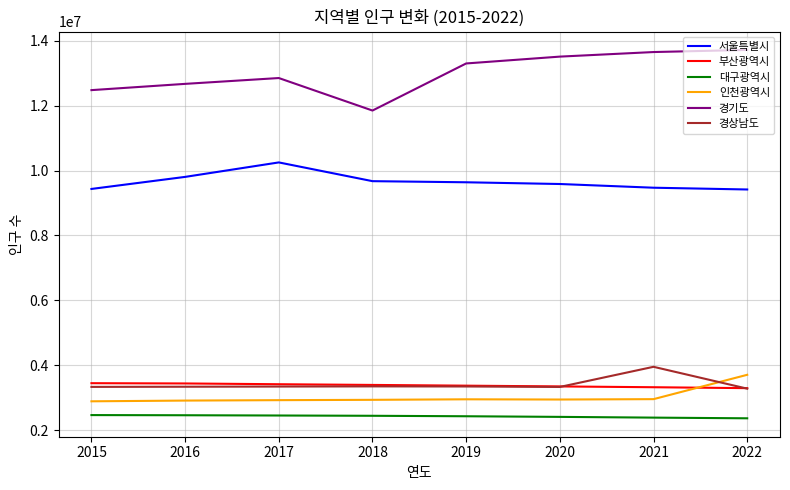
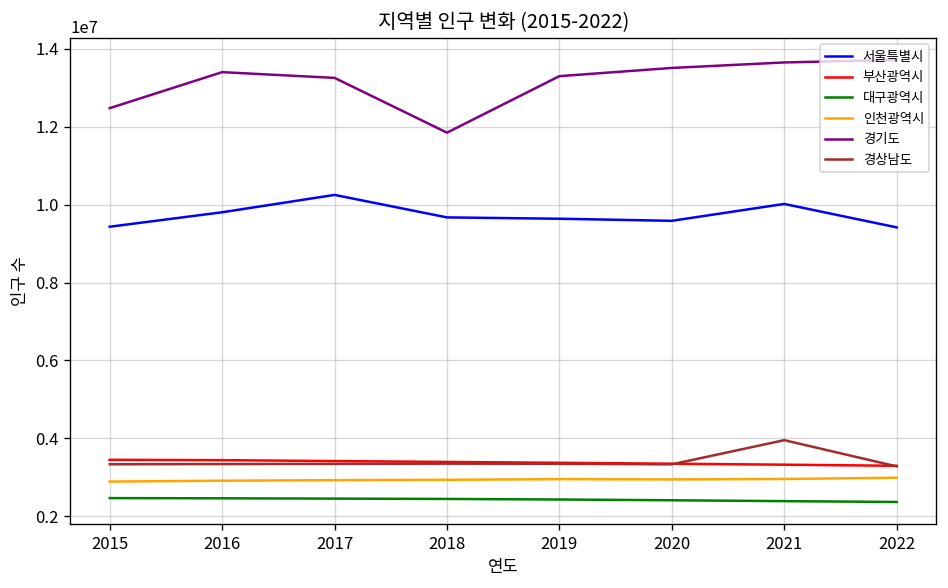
경기도, 2016: 12700000 -> 13400000
경기도, 2017: 12900000 -> 13300000
서울특별시, 2021: 9500000 -> 10000000
인천광역시, 2022: 3700000 -> 3000000
